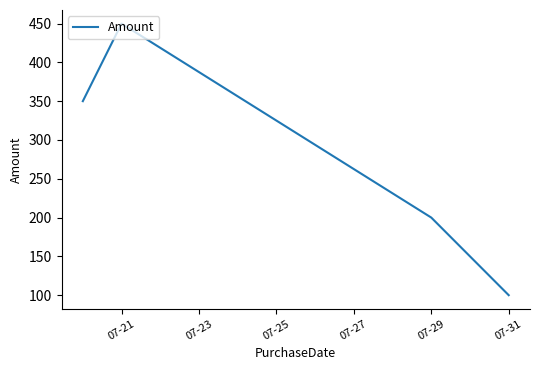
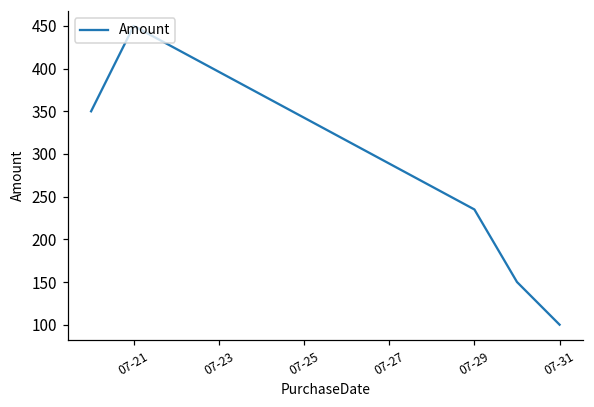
07-29: 200 -> 240
